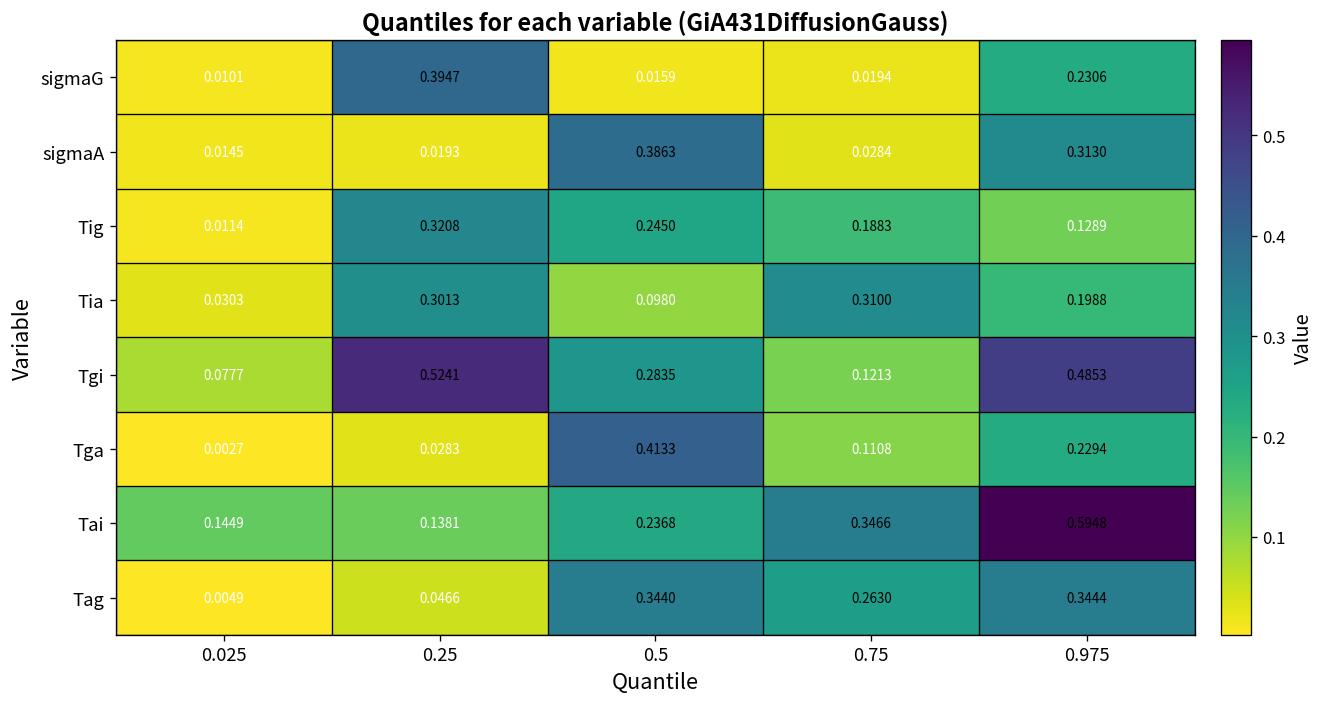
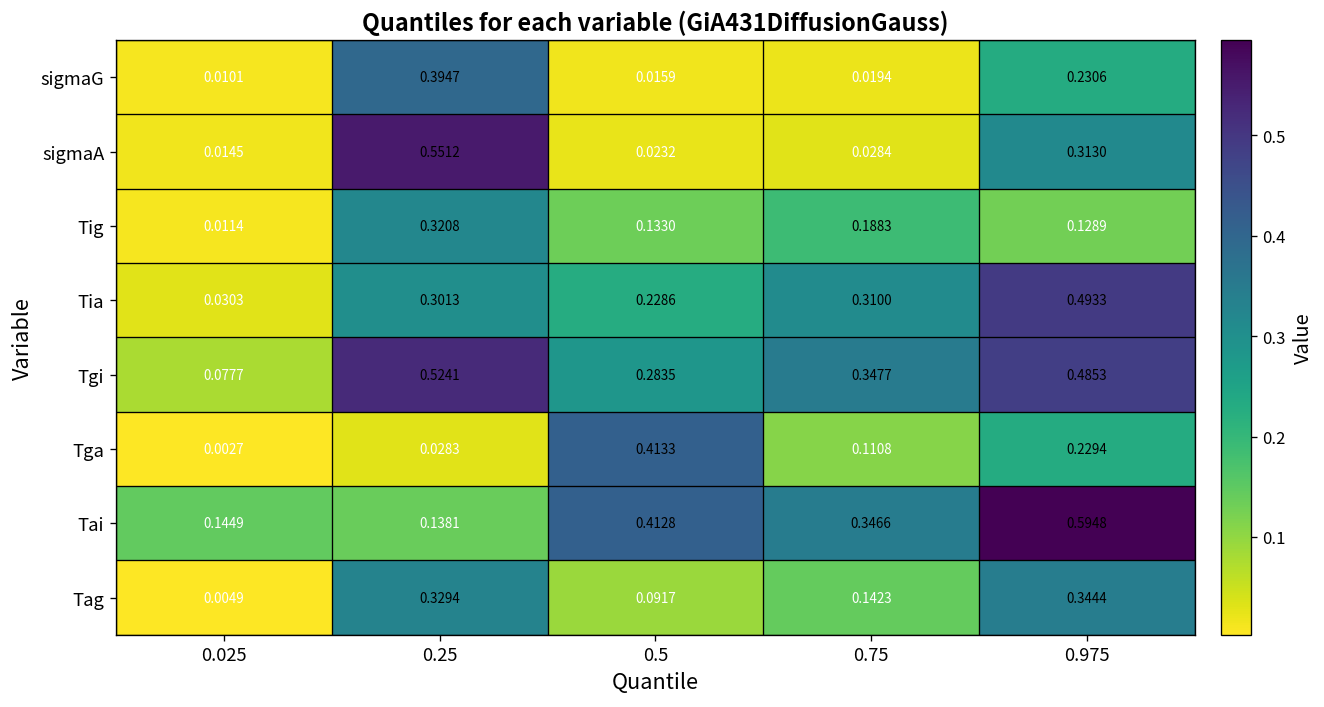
sigmaA, 0.25: 0.0193 -> 0.5512
sigmaA, 0.5: 0.3863 -> 0.0232
Tig, 0.5: 0.2450 -> 0.1330
Tia, 0.5: 0.0980 -> 0.2286
Tia, 0.975: 0.1988 -> 0.4933
Tgi, 0.75: 0.1213 -> 0.3477
Tai, 0.5: 0.2368 -> 0.4128
Tag, 0.25: 0.0466 -> 0.3294
Tag, 0.5: 0.3440 -> 0.0917
Tag, 0.75: 0.2630 -> 0.1423
